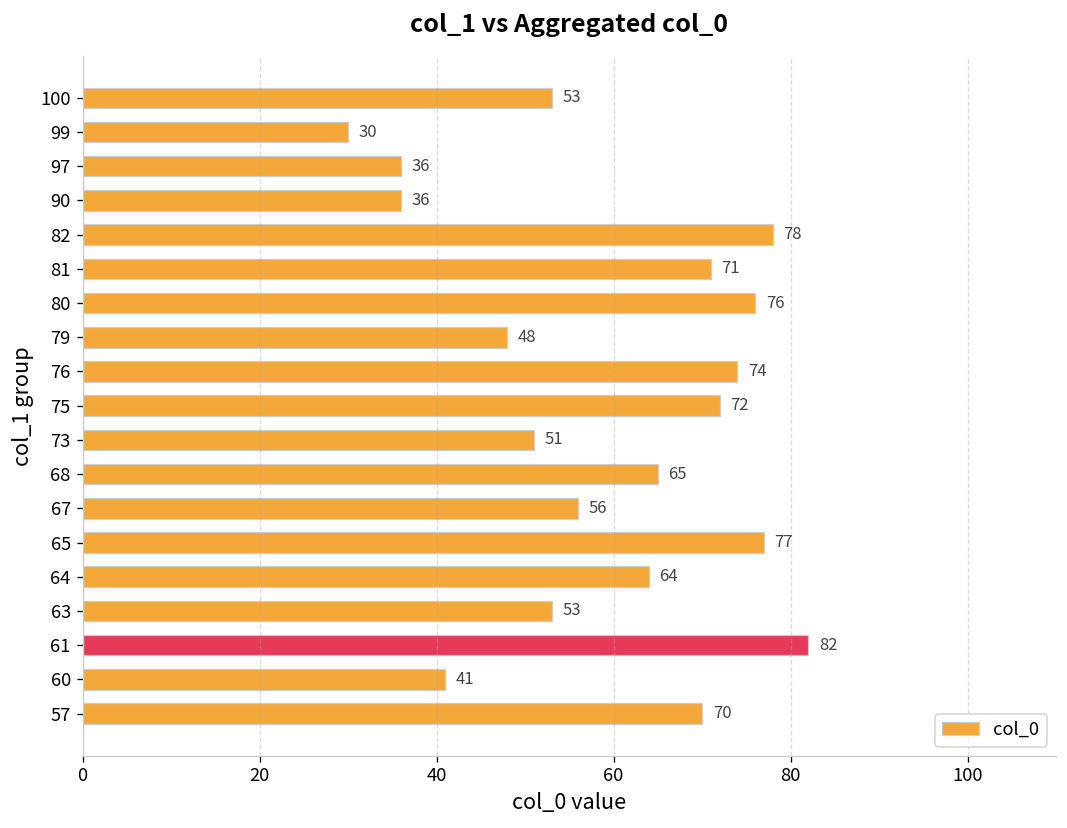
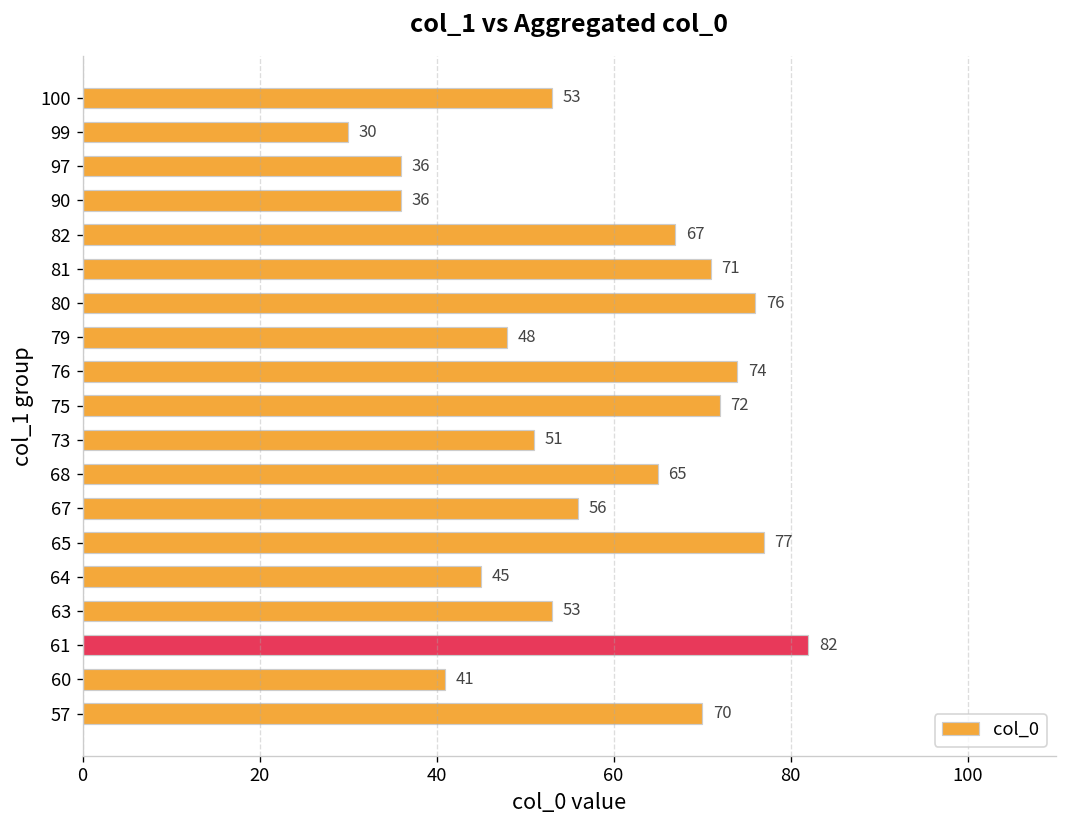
82: 78 -> 67
64: 64 -> 45
